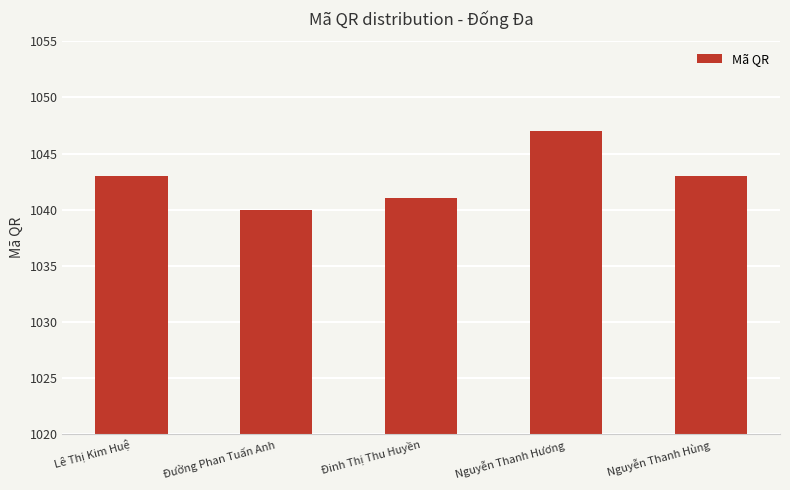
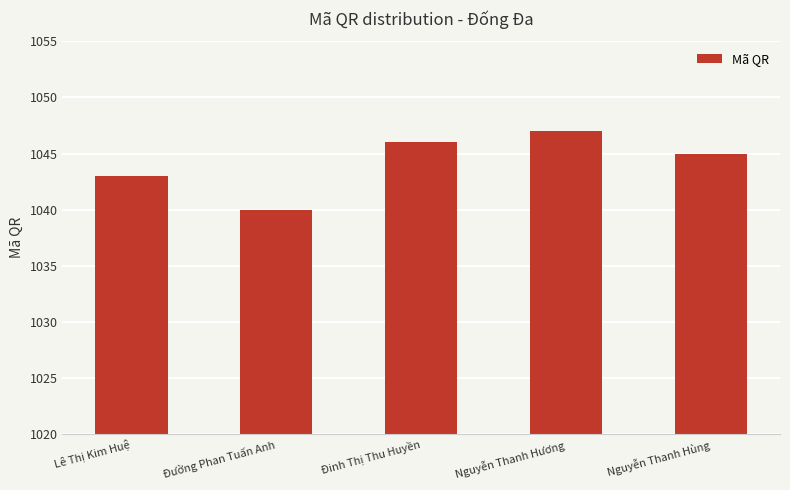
Đinh Thị Thu Huyền: 1041 -> 1046
Nguyễn Thanh Hùng: 1043 -> 1045
